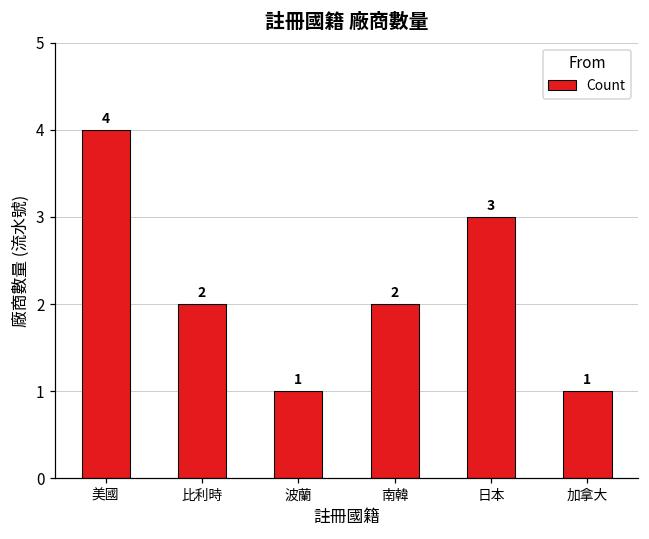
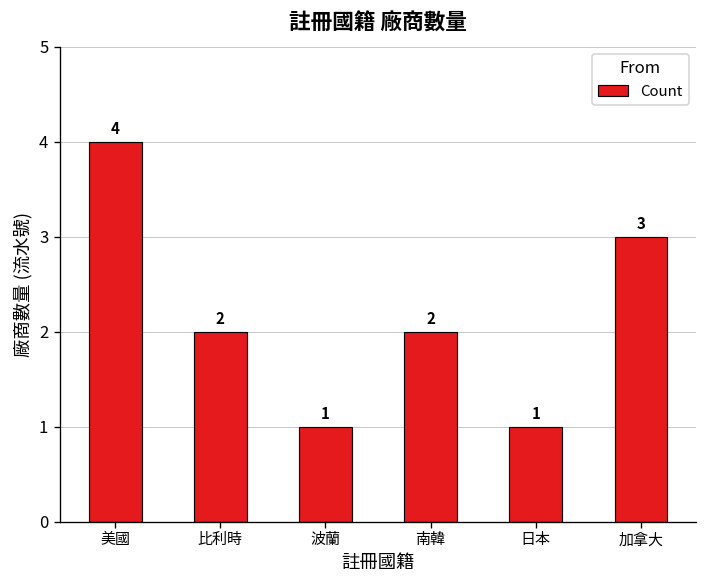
日本: 3 -> 1
加拿大: 1 -> 3
